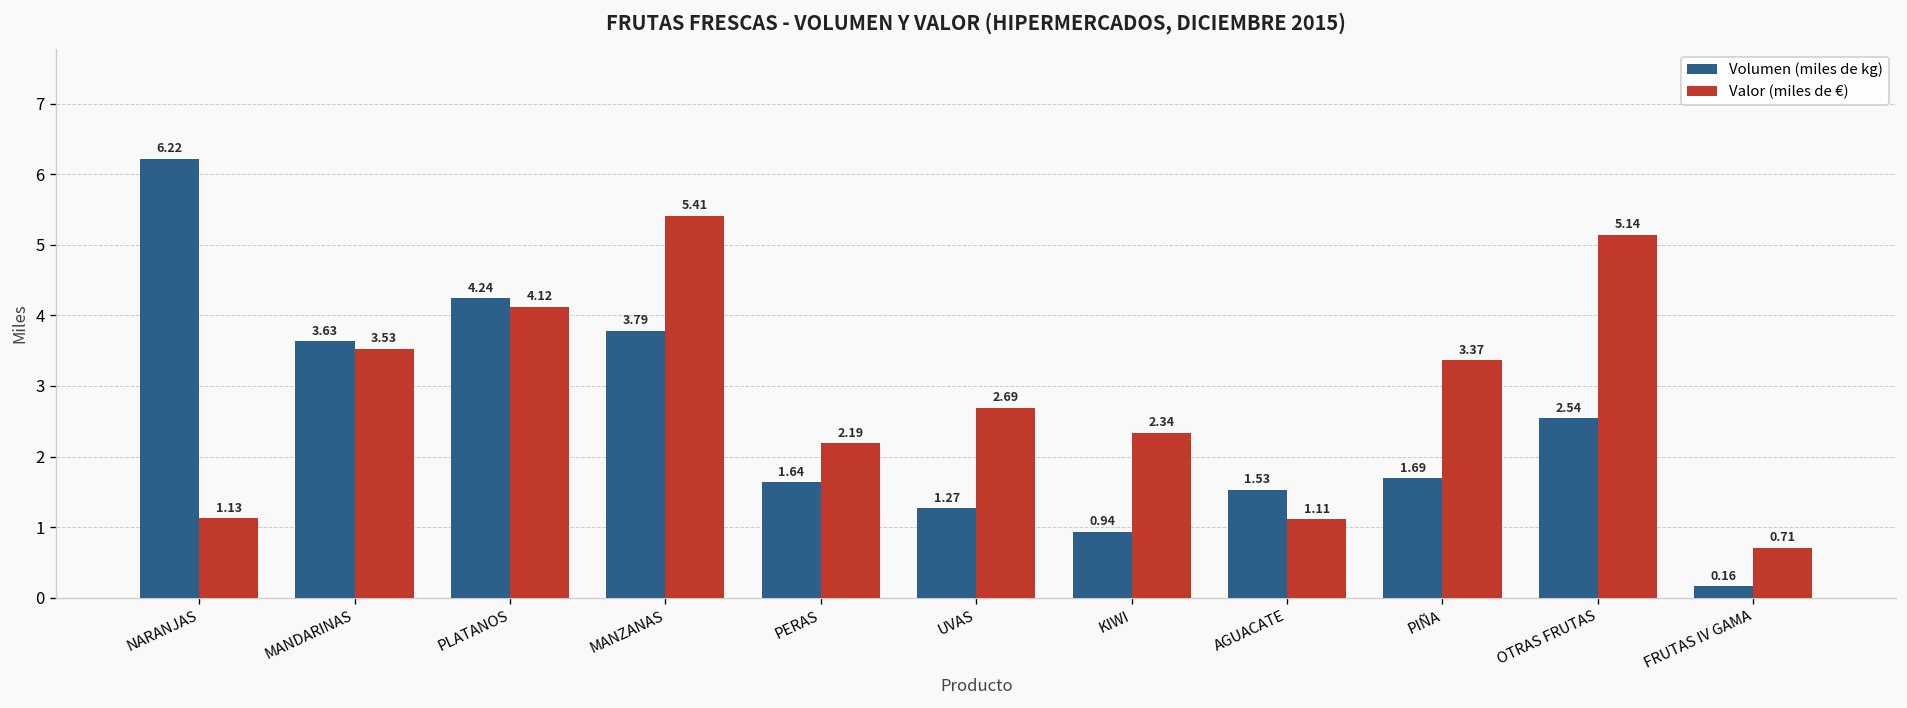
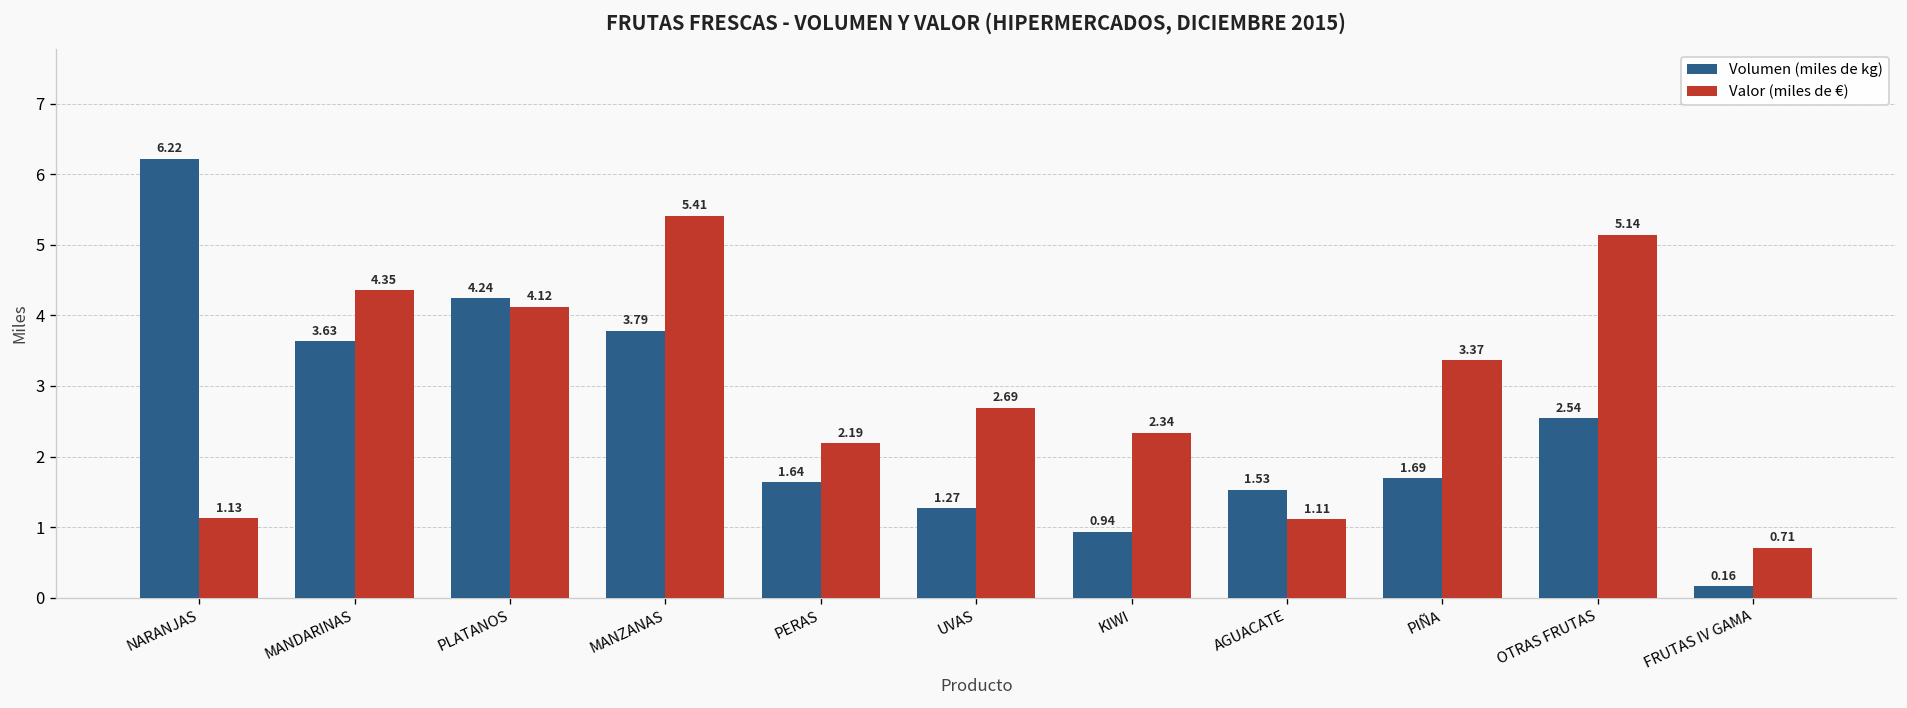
Valor (miles de €), MANDARINAS: 3.53 -> 4.35
